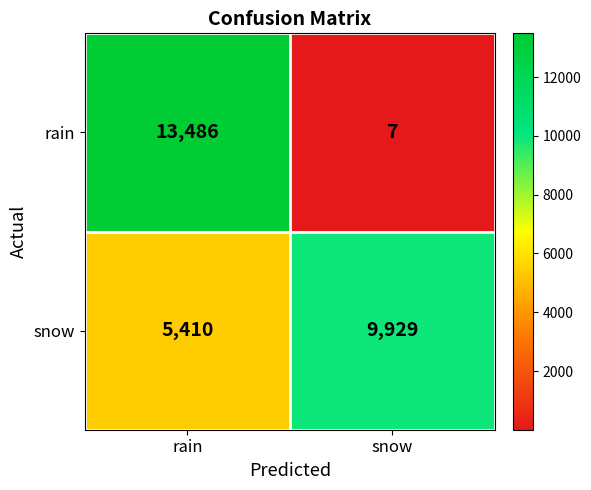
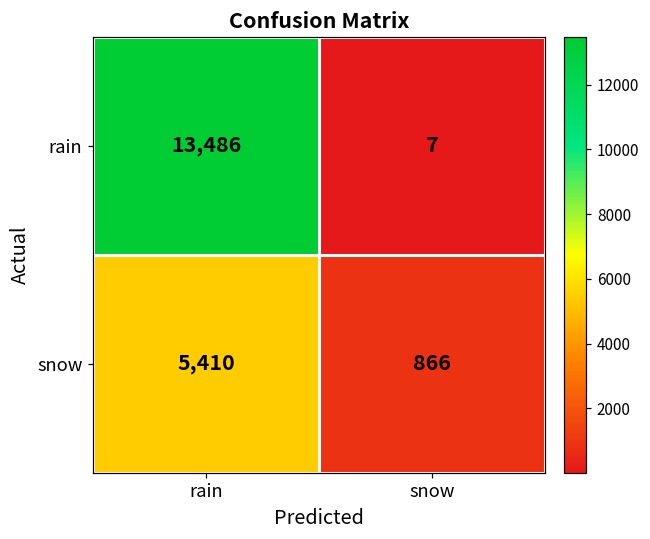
snow, snow: 9,929 -> 866
